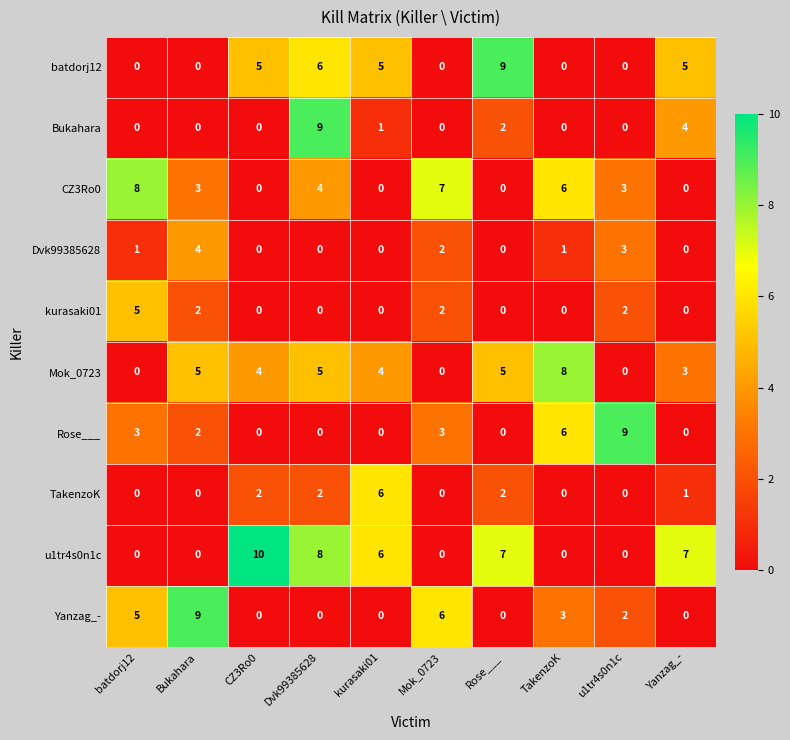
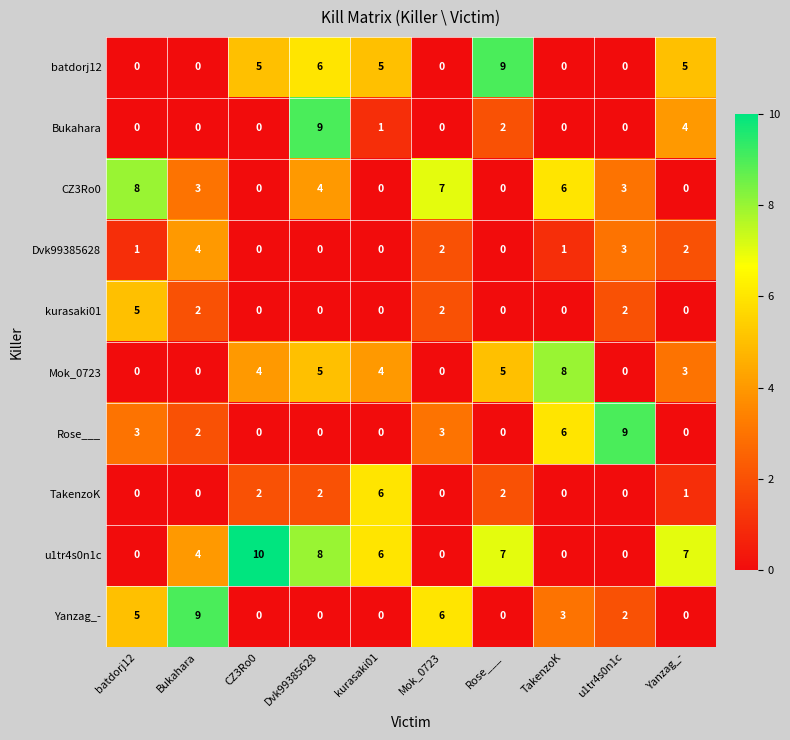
Dvk99385628, Yanzag_-: 0 -> 2
Mok_0723, Bukahara: 5 -> 0
u1tr4s0n1c, Bukahara: 0 -> 4
